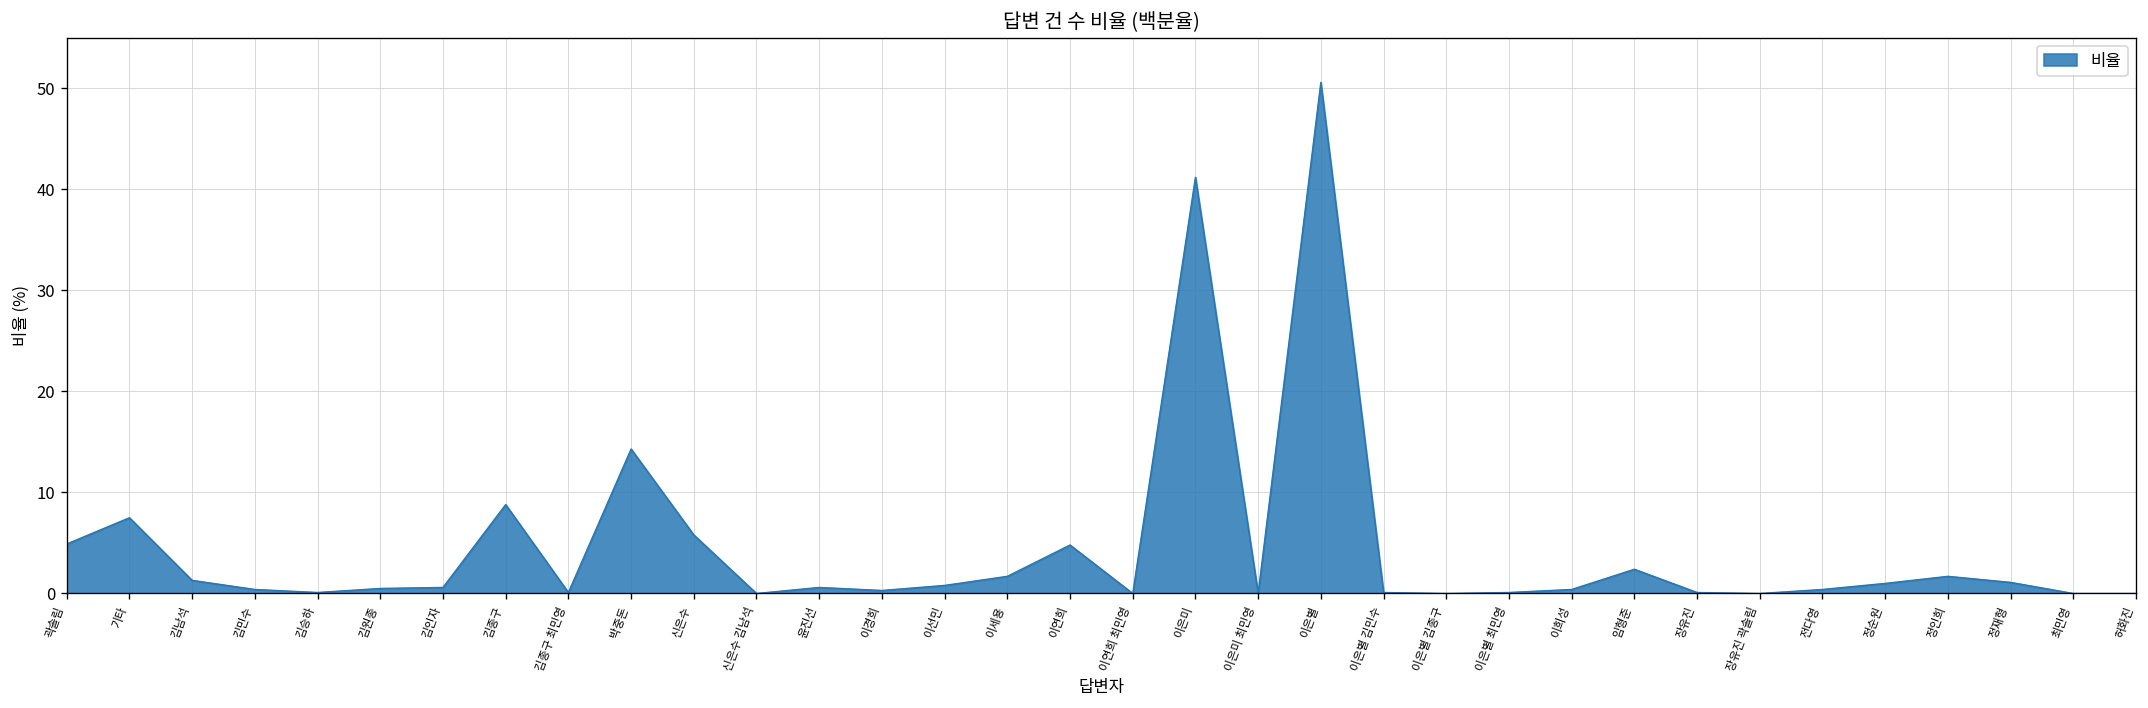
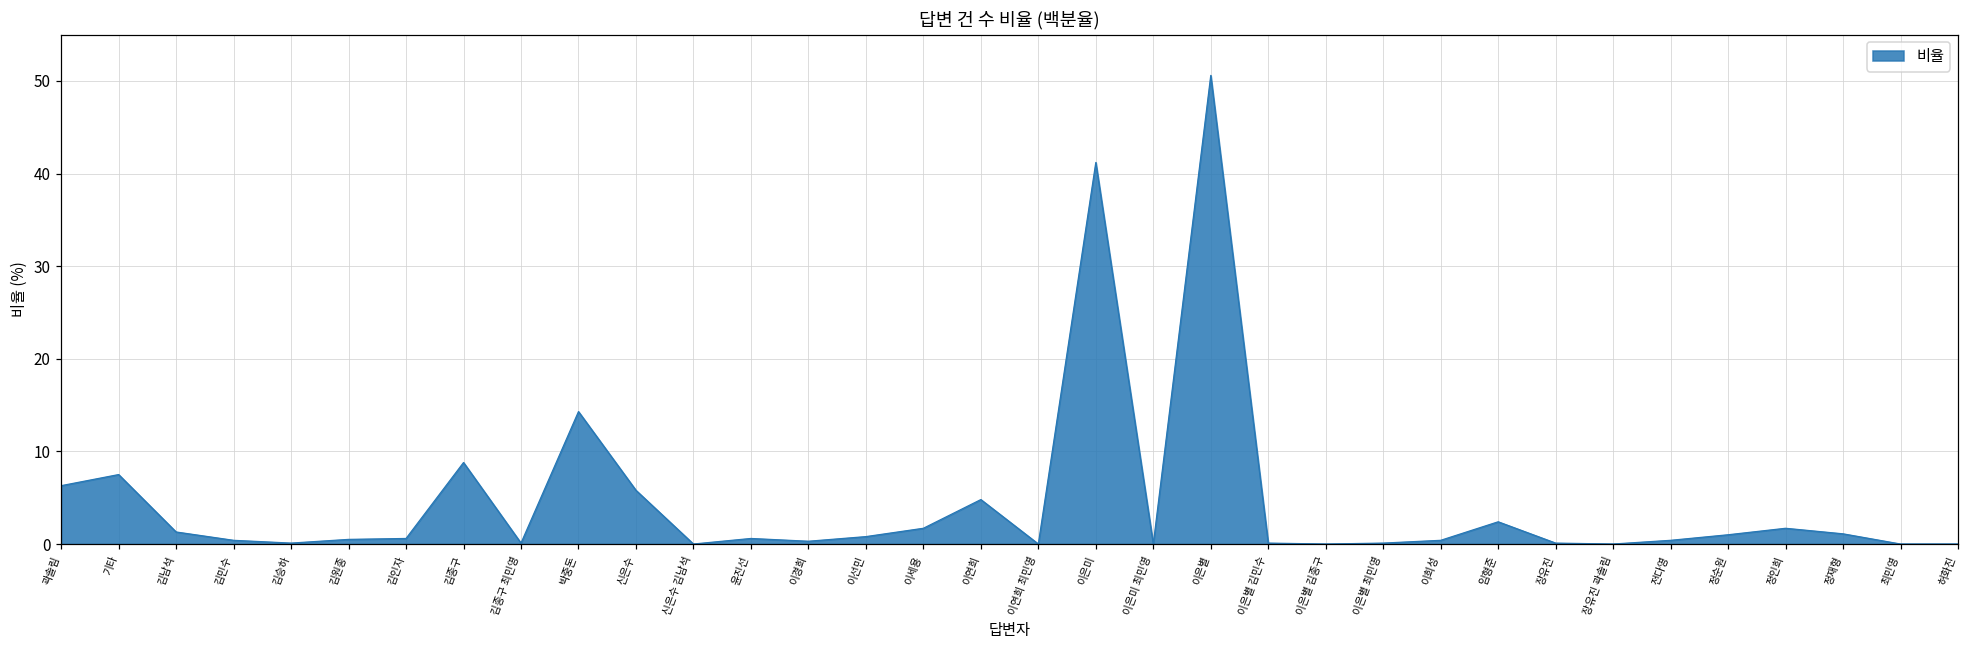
곽솔림: 5 -> 6
